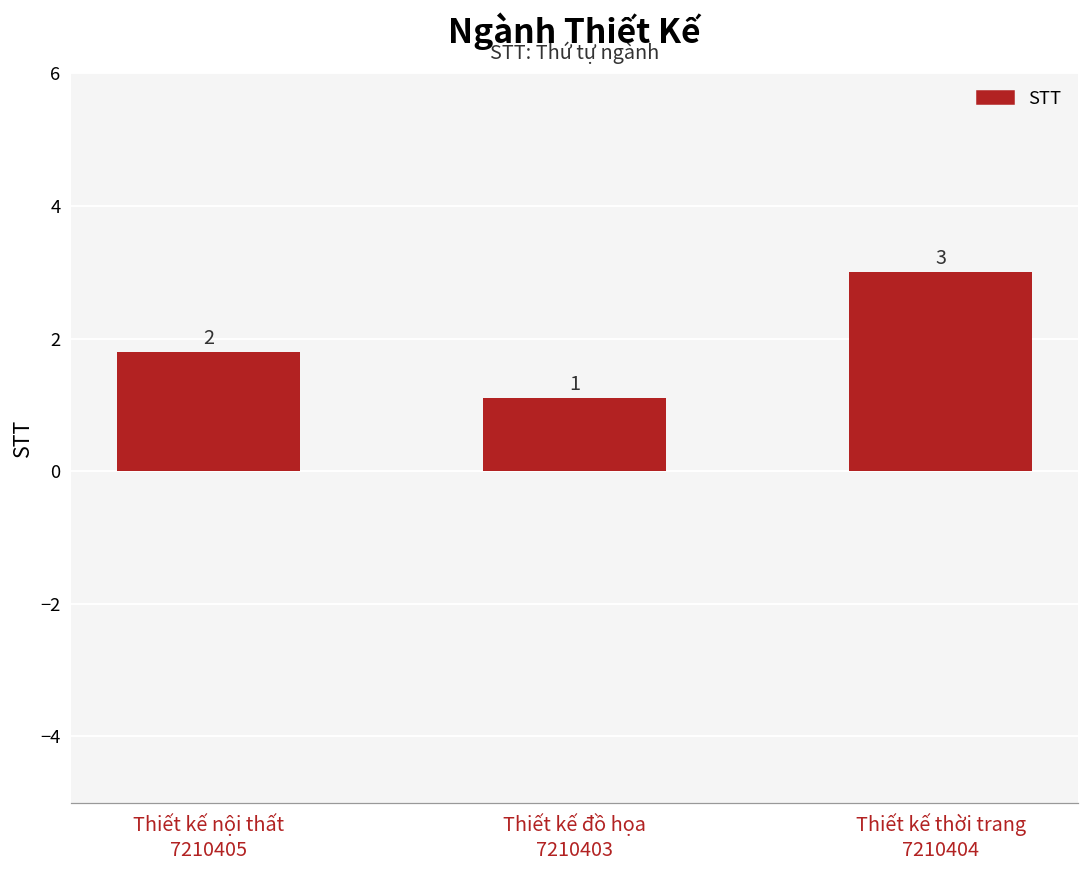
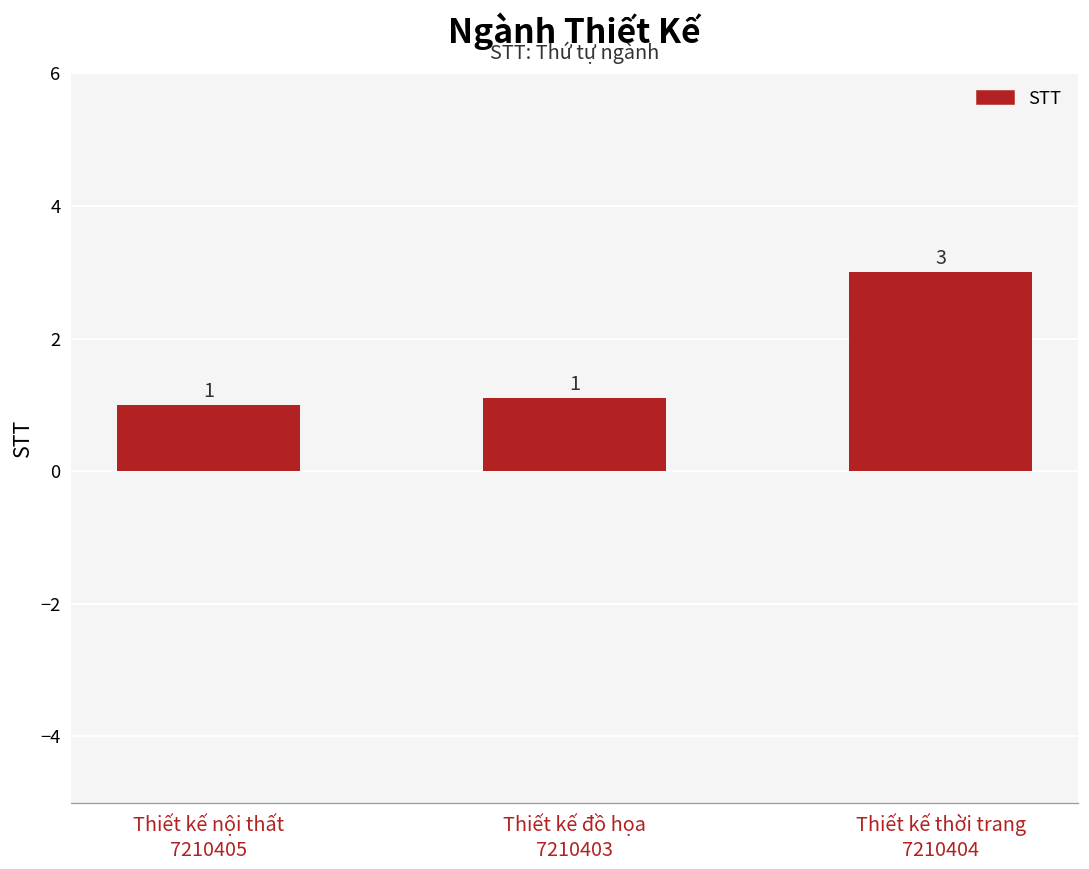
Thiết kế nội thất 7210405: 2 -> 1
